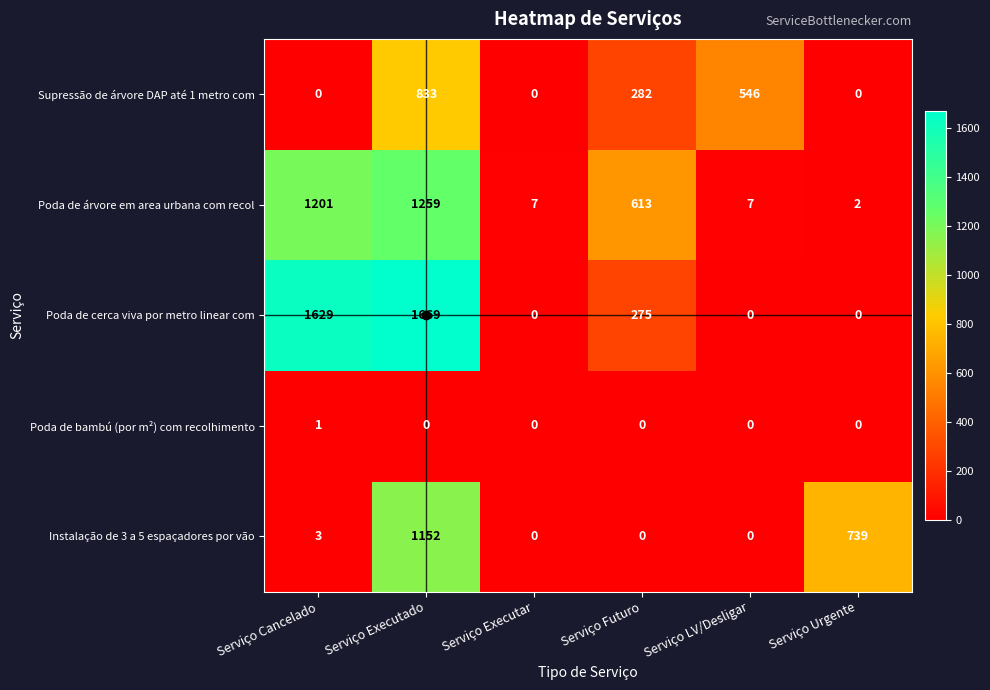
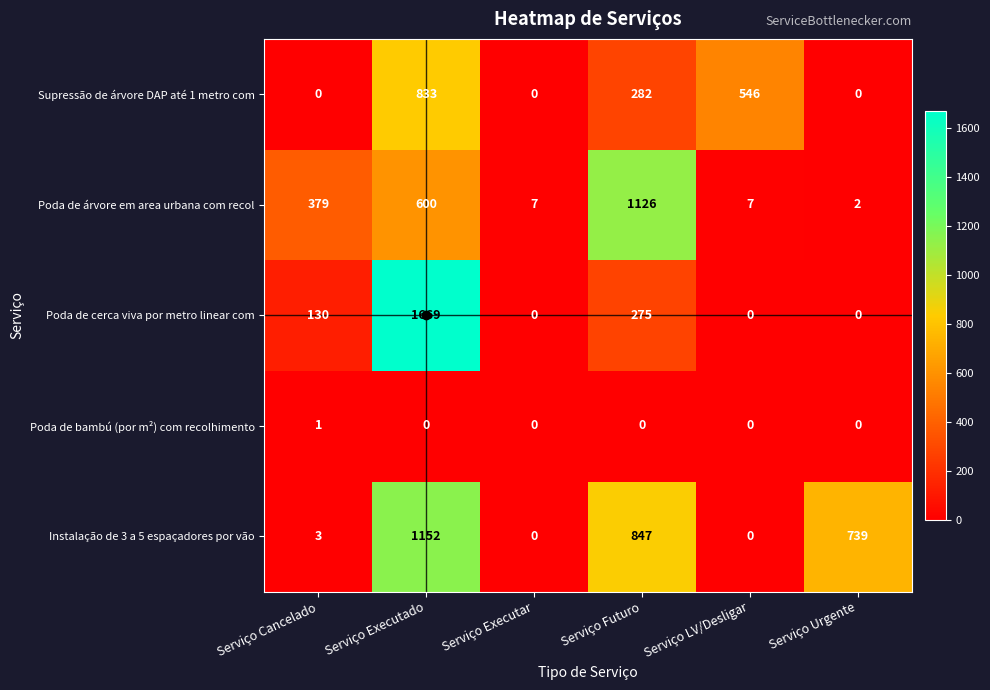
Poda de árvore em area urbana com recol, Serviço Cancelado: 1201 -> 379
Poda de árvore em area urbana com recol, Serviço Executado: 1259 -> 600
Poda de árvore em area urbana com recol, Serviço Futuro: 613 -> 1126
Poda de cerca viva por metro linear com, Serviço Cancelado: 1629 -> 130
Instalação de 3 a 5 espaçadores por vão, Serviço Futuro: 0 -> 847
